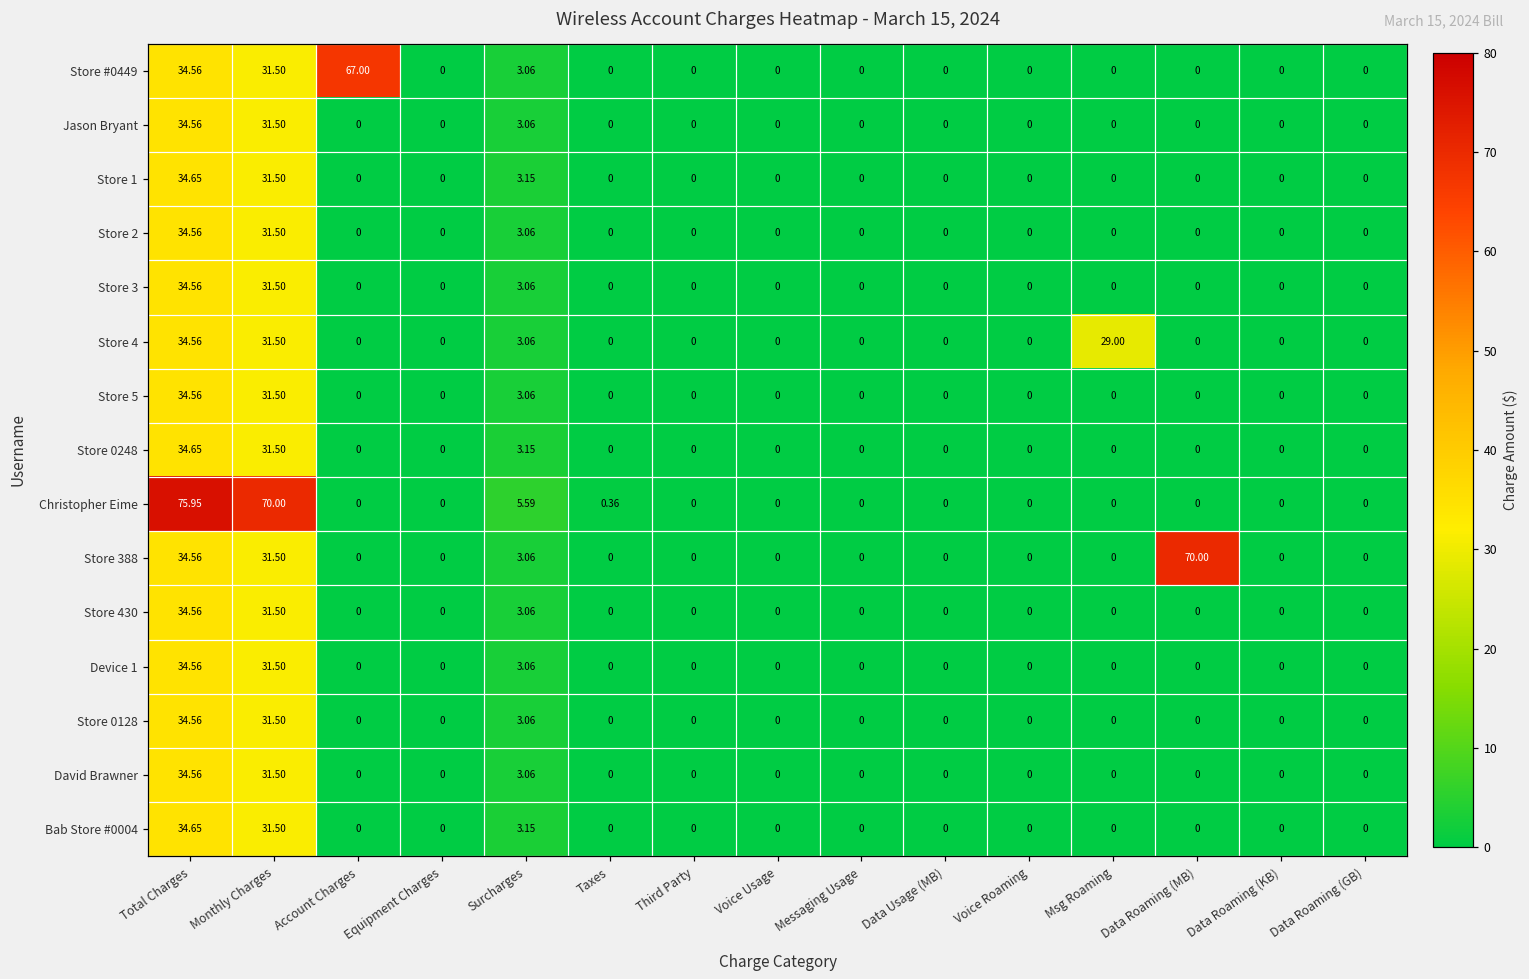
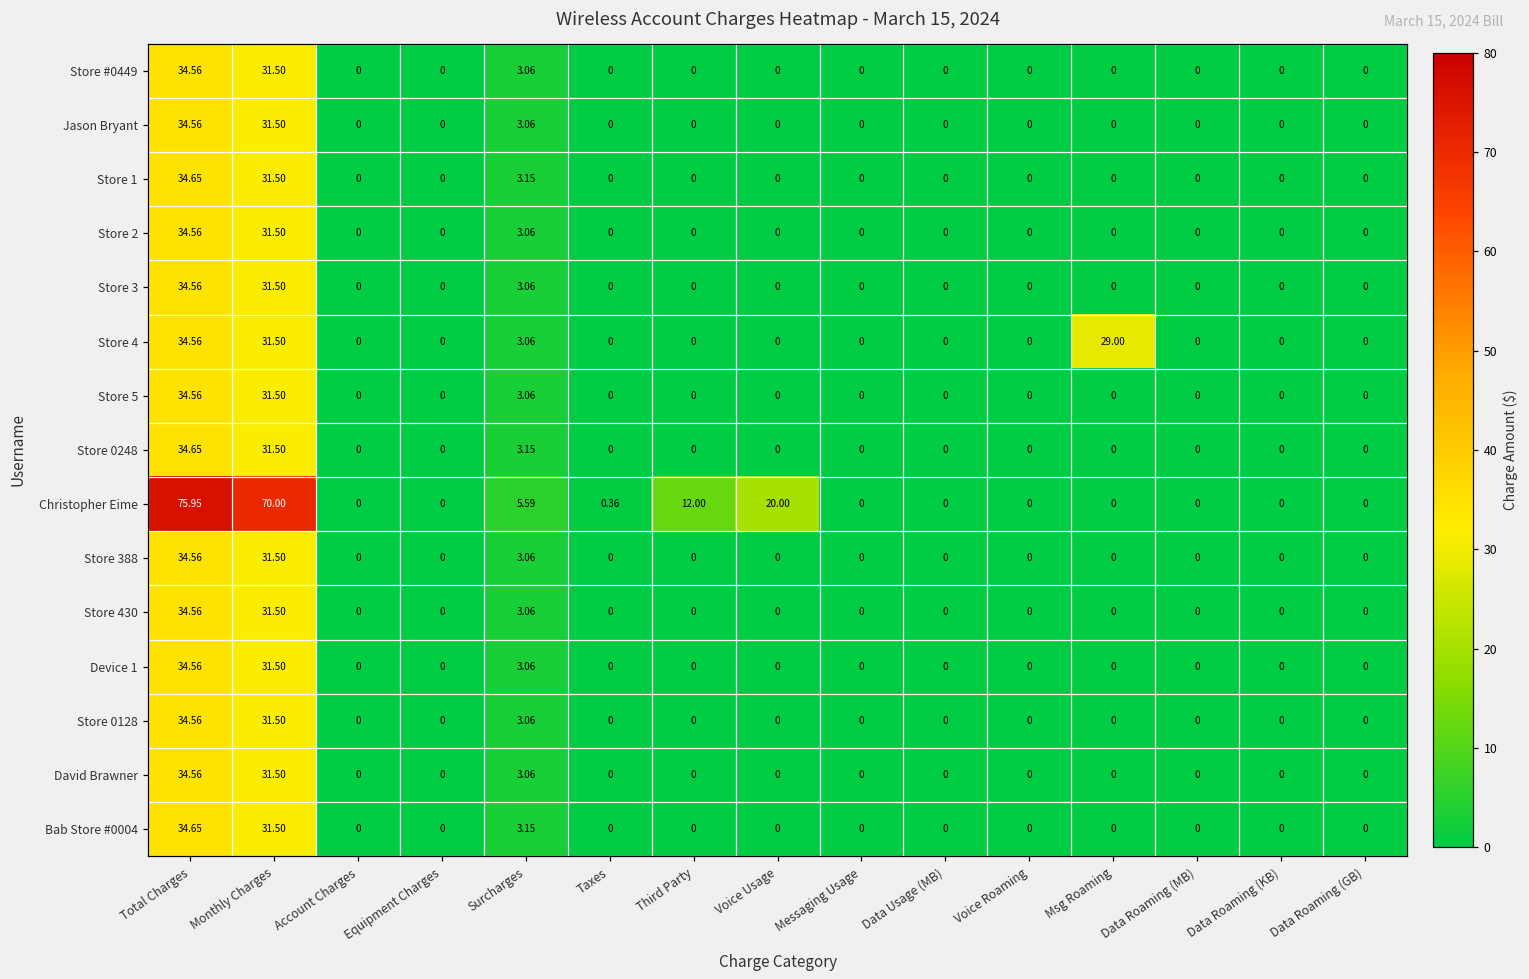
Store #0449, Account Charges: 67.00 -> 0
Christopher Eime, Third Party: 0 -> 12.00
Christopher Eime, Voice Usage: 0 -> 20.00
Store 388, Data Roaming (MB): 70.00 -> 0
